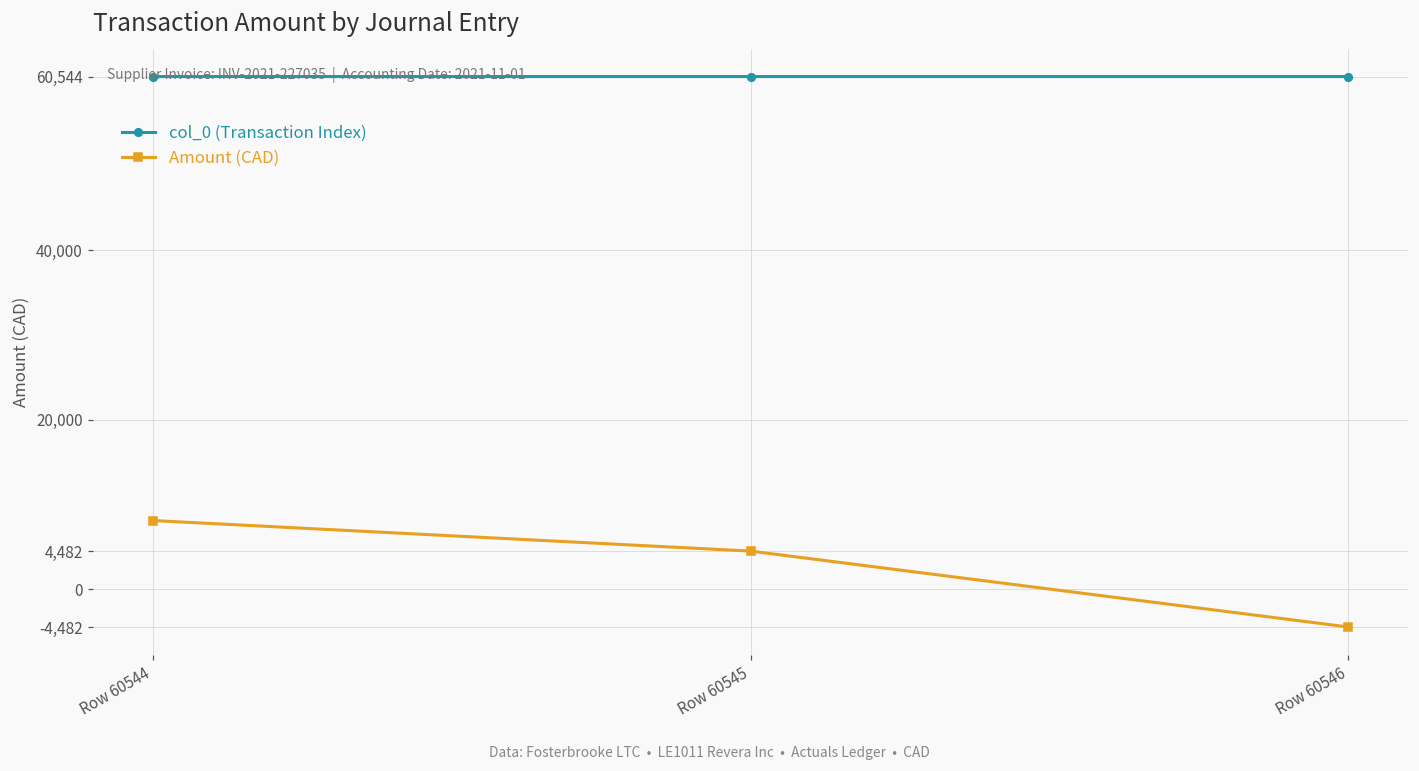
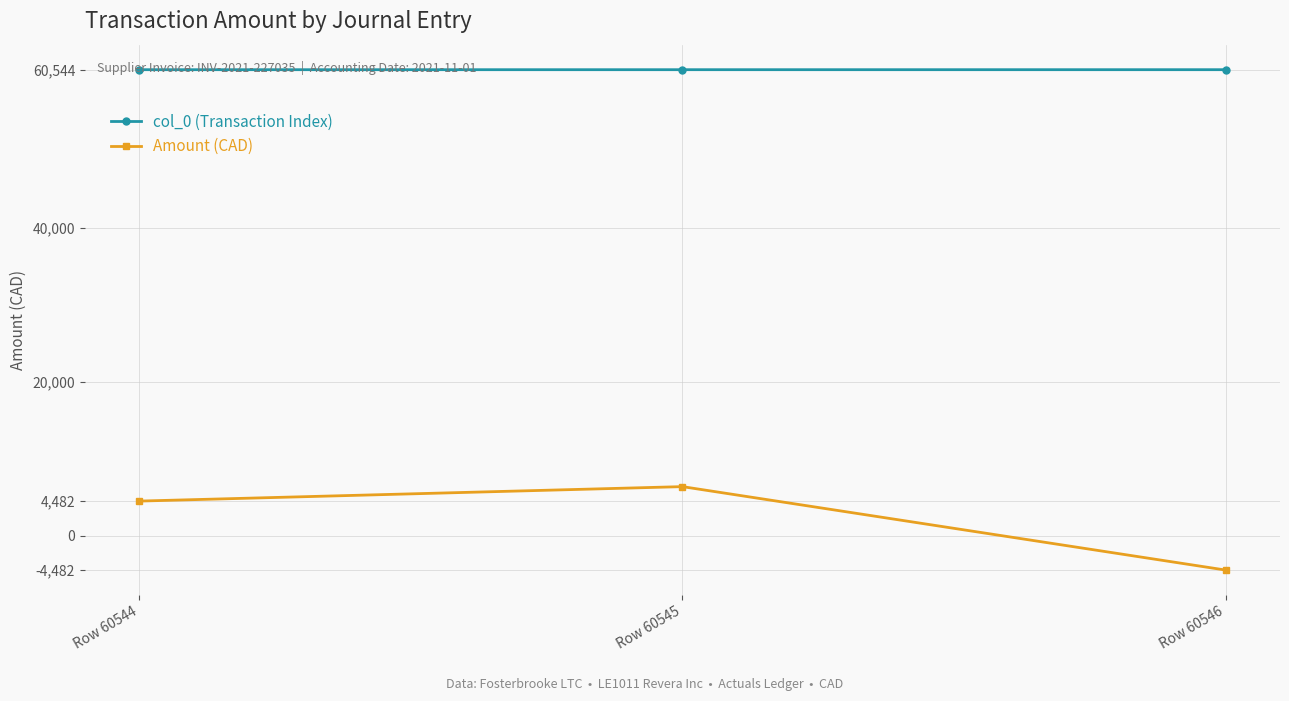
Amount (CAD), Row 60544: 8,000 -> 4,000
Amount (CAD), Row 60545: 4,000 -> 6,000
